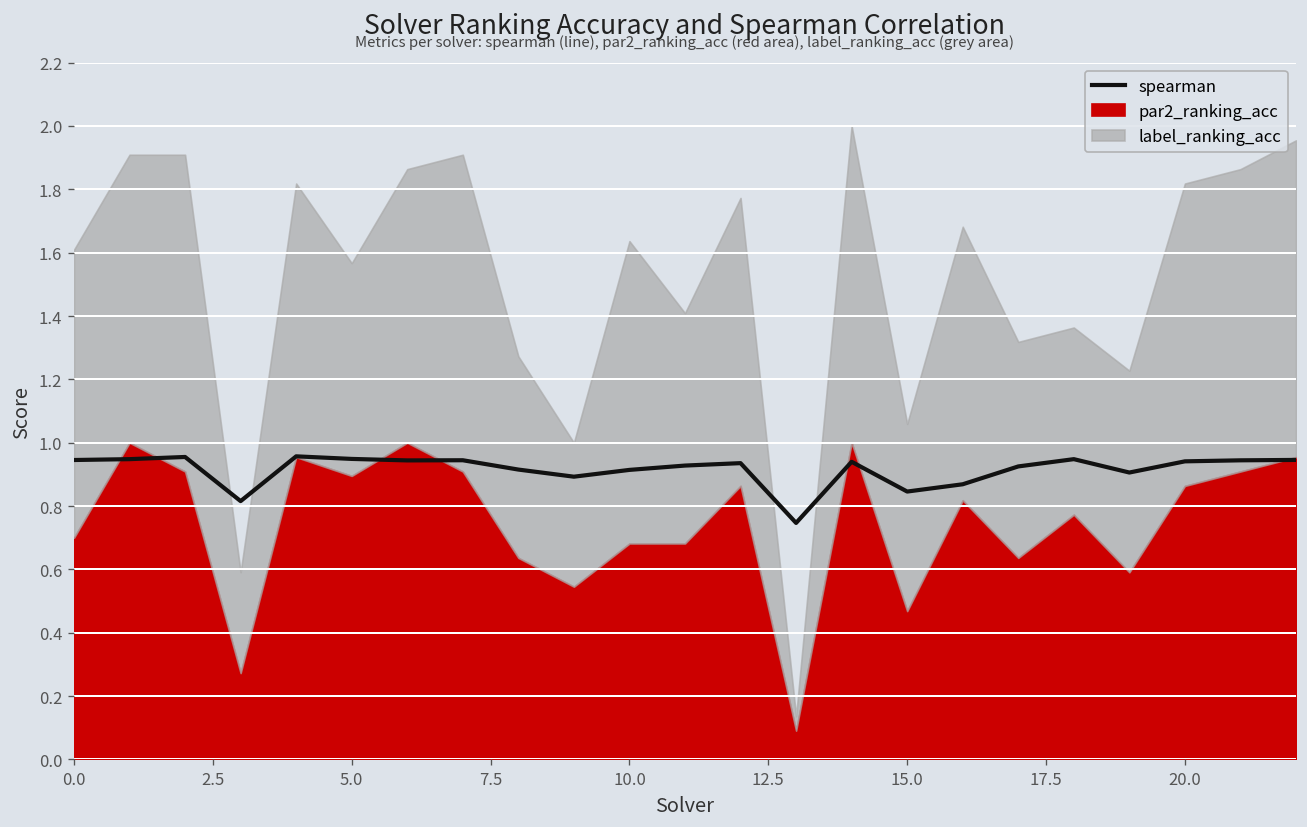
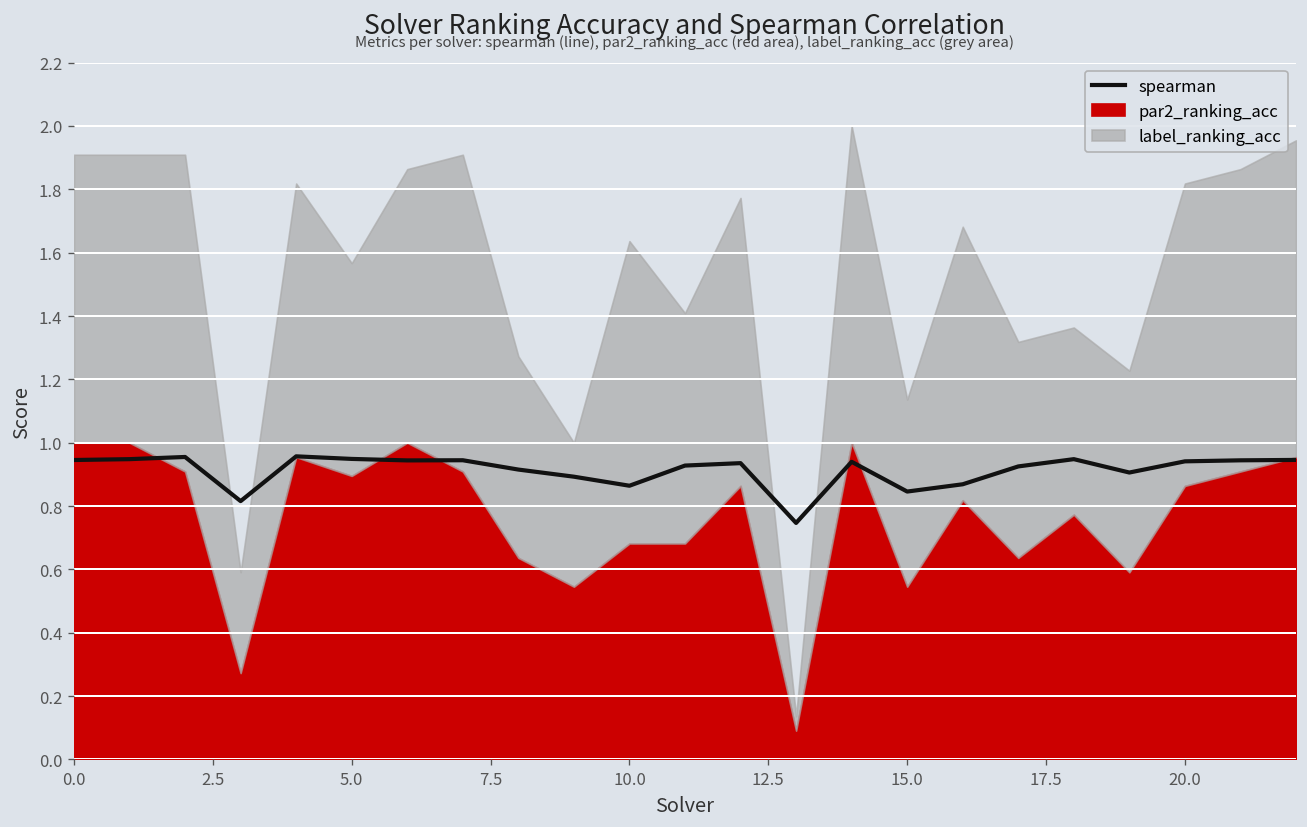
par2_ranking_acc, 0.0: 0.7 -> 1.0
spearman, 10.0: 0.91 -> 0.86
par2_ranking_acc, 15.0: 0.47 -> 0.55
